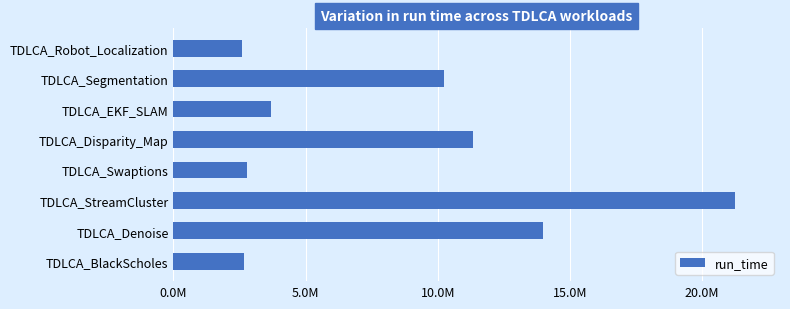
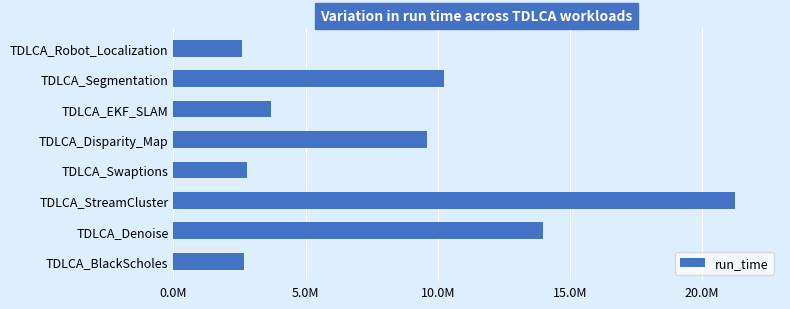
TDLCA_Disparity_Map: 11300000 -> 9600000
